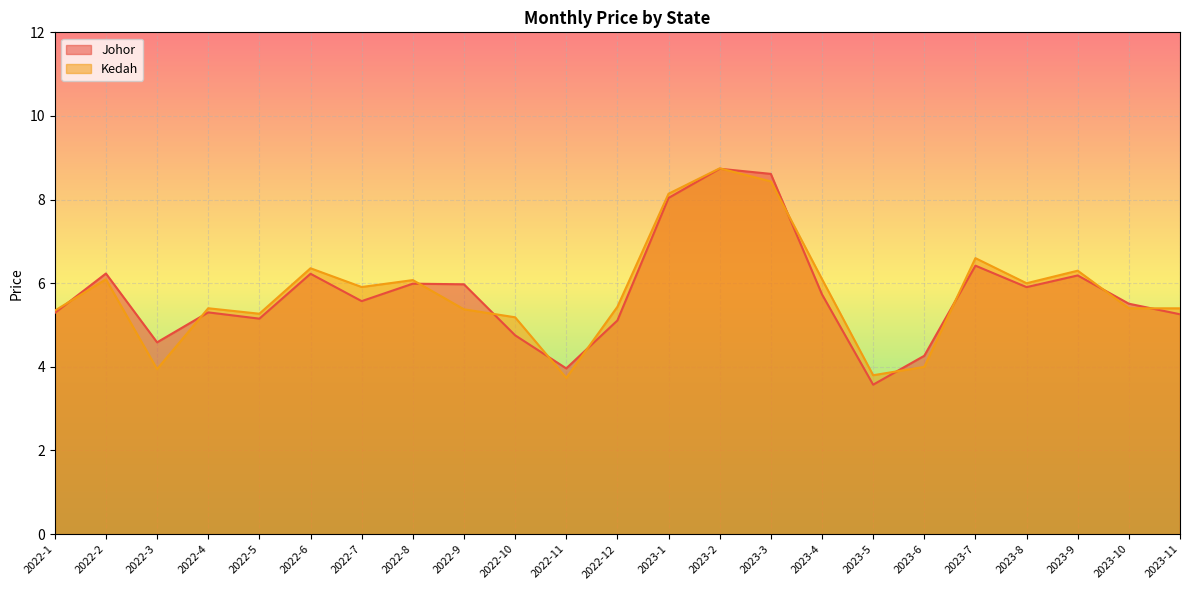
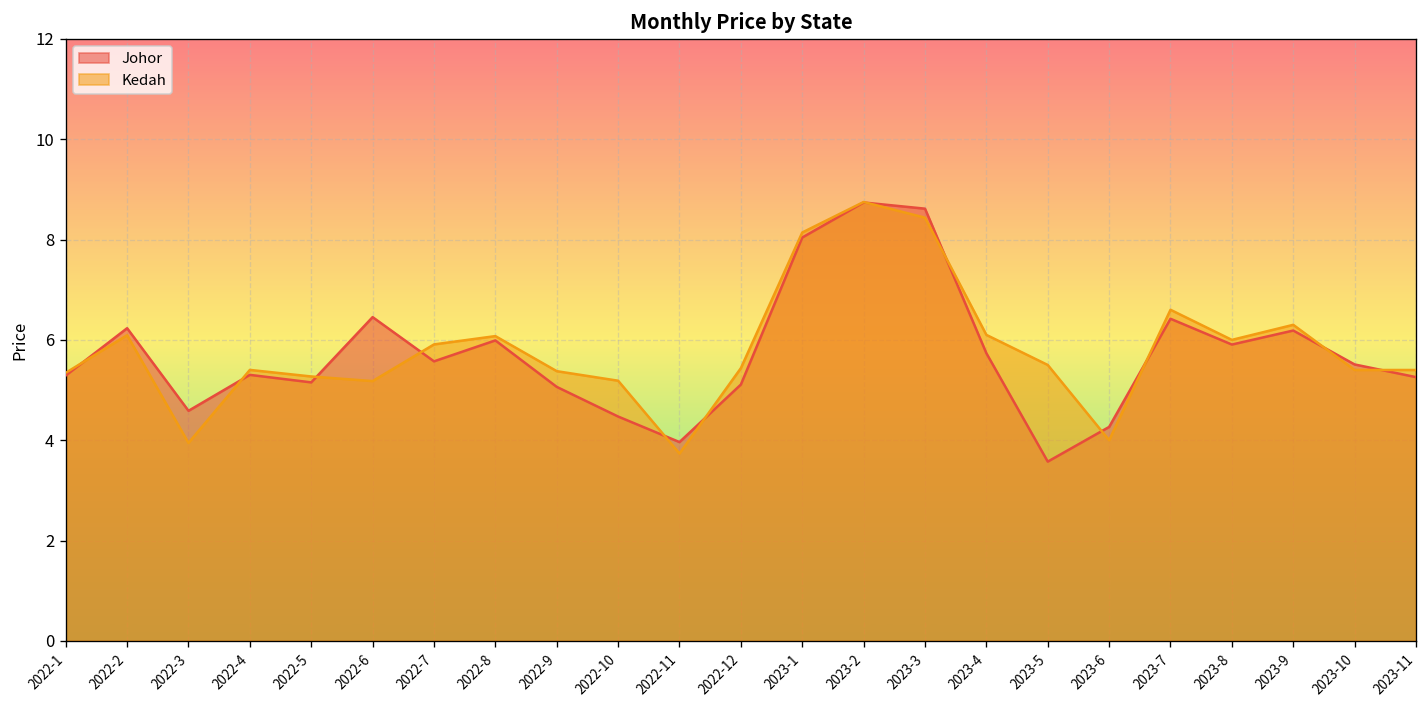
Johor, 2022-6: 6.2 -> 6.5
Kedah, 2022-6: 6.4 -> 5.2
Johor, 2022-9: 6.0 -> 5.1
Johor, 2022-10: 4.8 -> 4.5
Kedah, 2023-5: 3.8 -> 5.5
